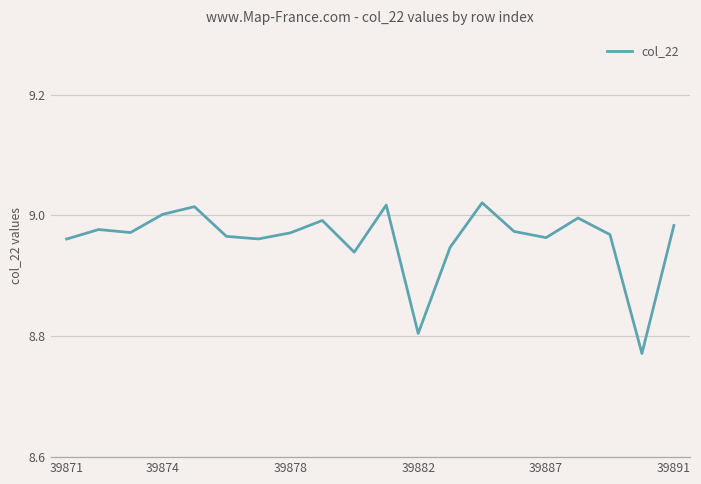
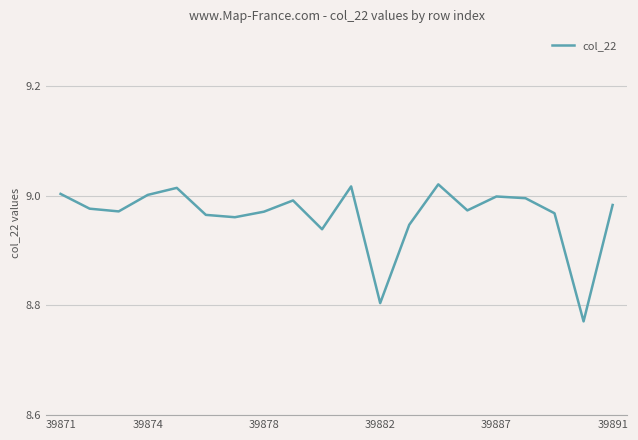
39871: 8.96 -> 9.00
39887: 8.96 -> 9.00
